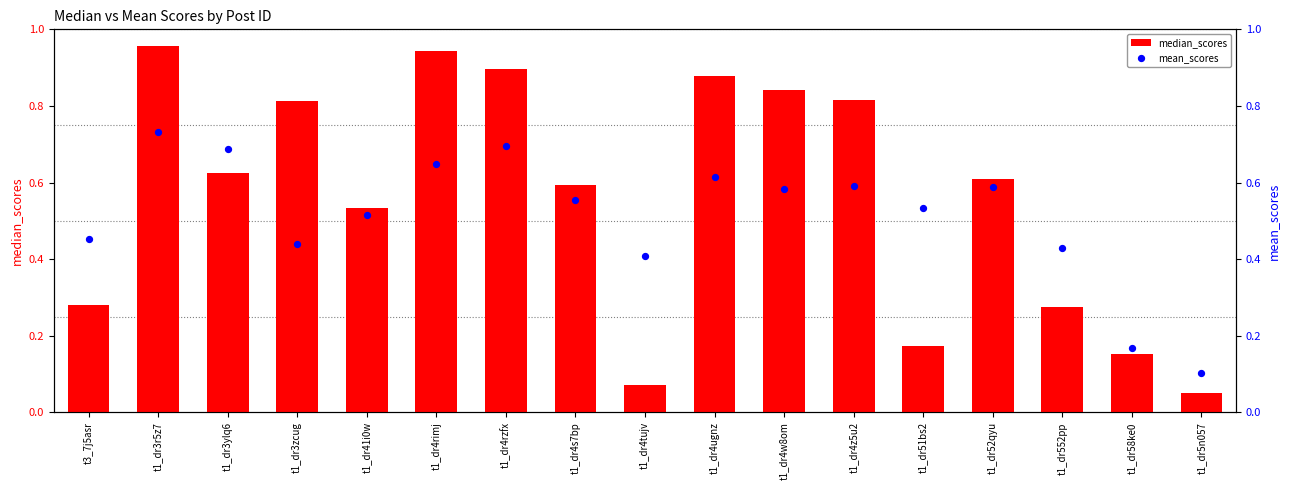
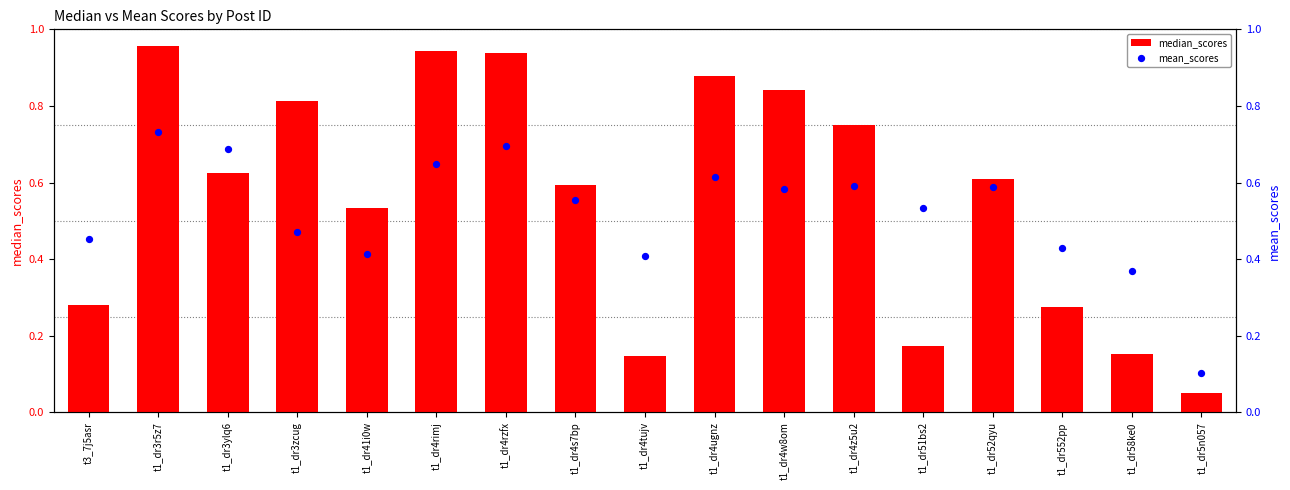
median_scores, t1_dr4rzfx: 0.90 -> 0.94
median_scores, t1_dr4tujv: 0.07 -> 0.15
median_scores, t1_dr4z5u2: 0.82 -> 0.75
mean_scores, t1_dr3zcug: 0.44 -> 0.47
mean_scores, t1_dr41i0w: 0.52 -> 0.41
mean_scores, t1_dr58ke0: 0.17 -> 0.37
